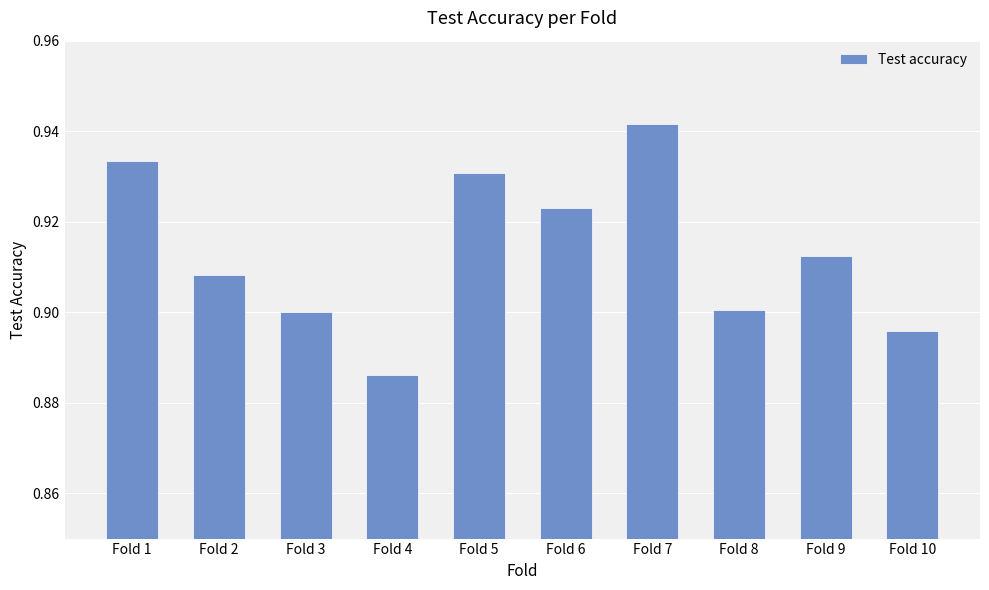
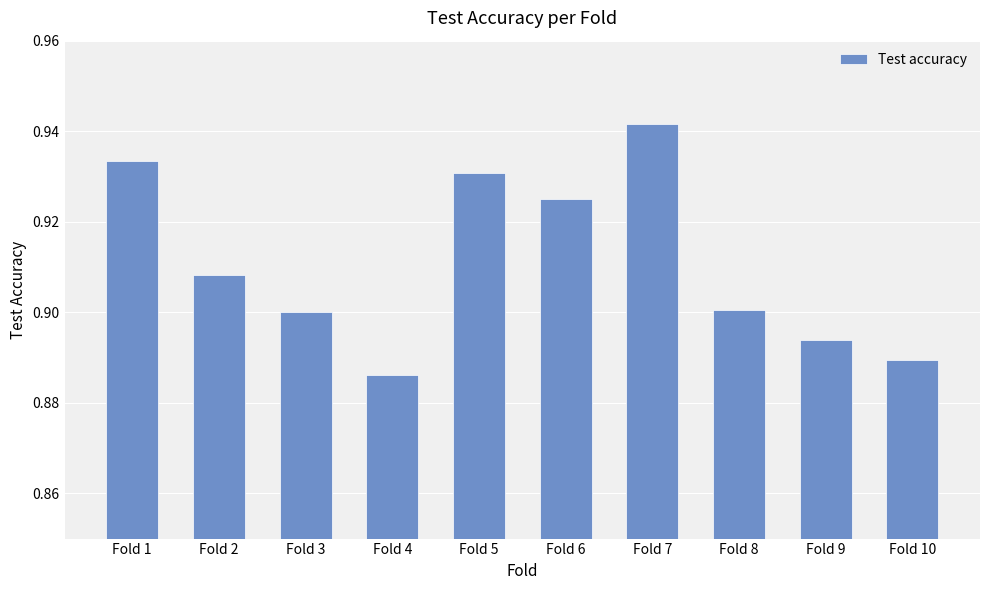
Fold 6: 0.923 -> 0.925
Fold 9: 0.913 -> 0.894
Fold 10: 0.896 -> 0.890
